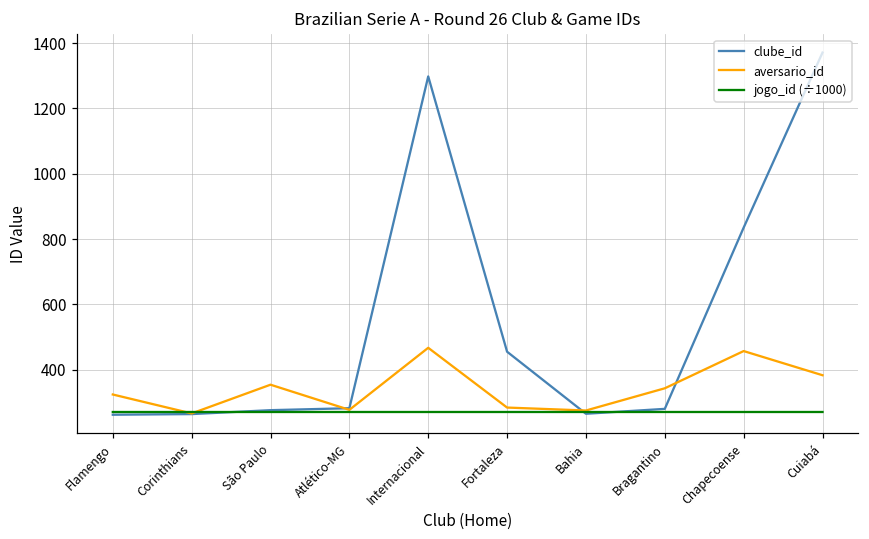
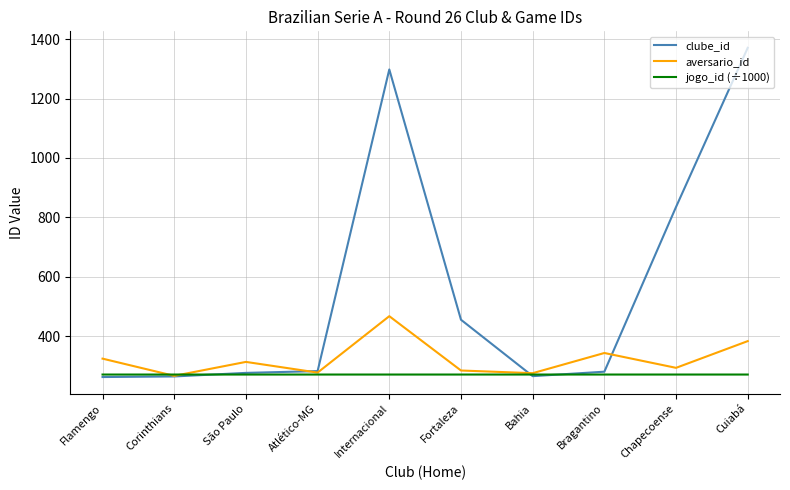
aversario_id, São Paulo: 350 -> 310
aversario_id, Chapecoense: 460 -> 290
